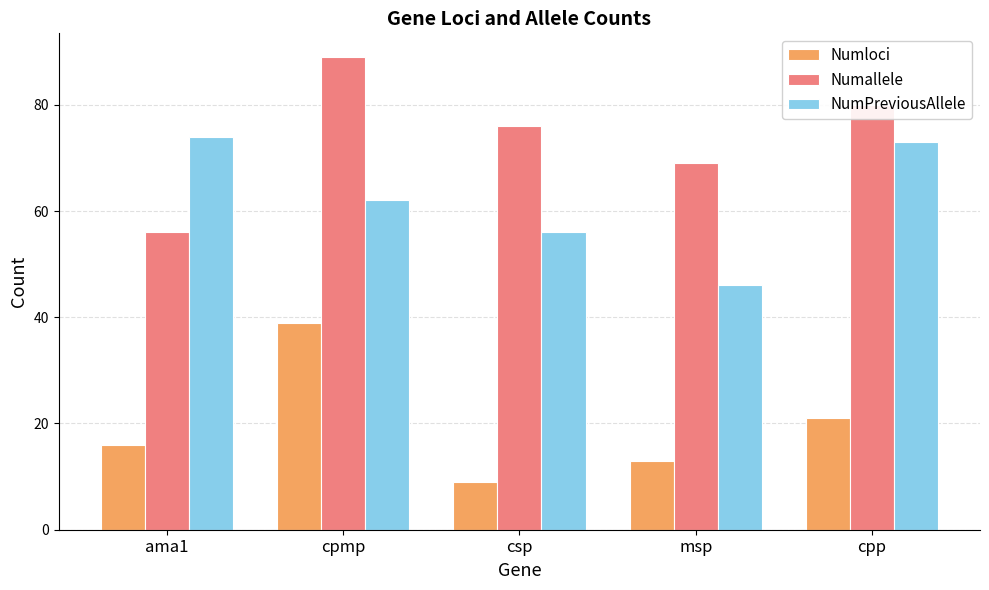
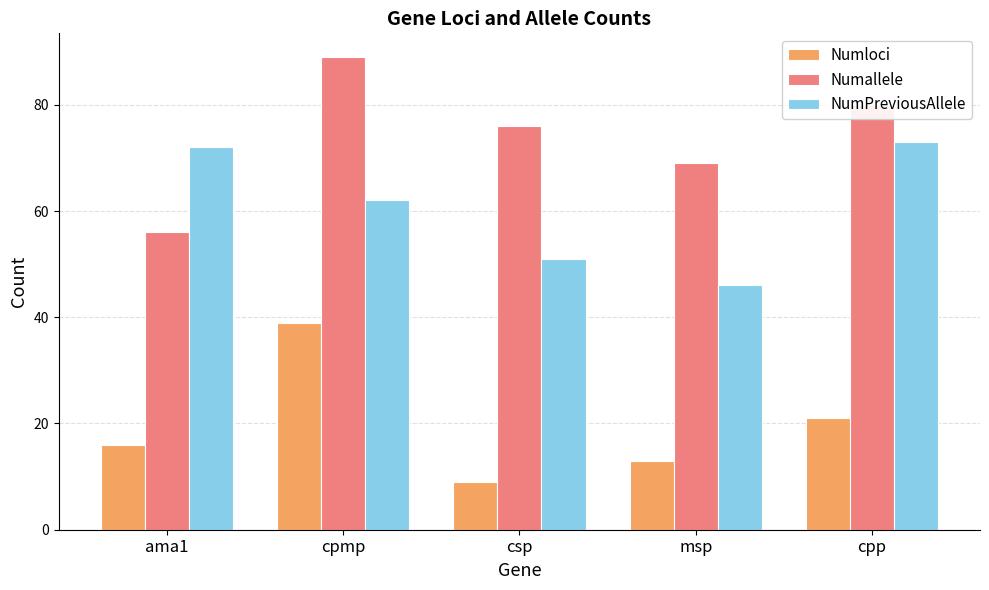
NumPreviousAllele, ama1: 74 -> 72
NumPreviousAllele, csp: 56 -> 51
